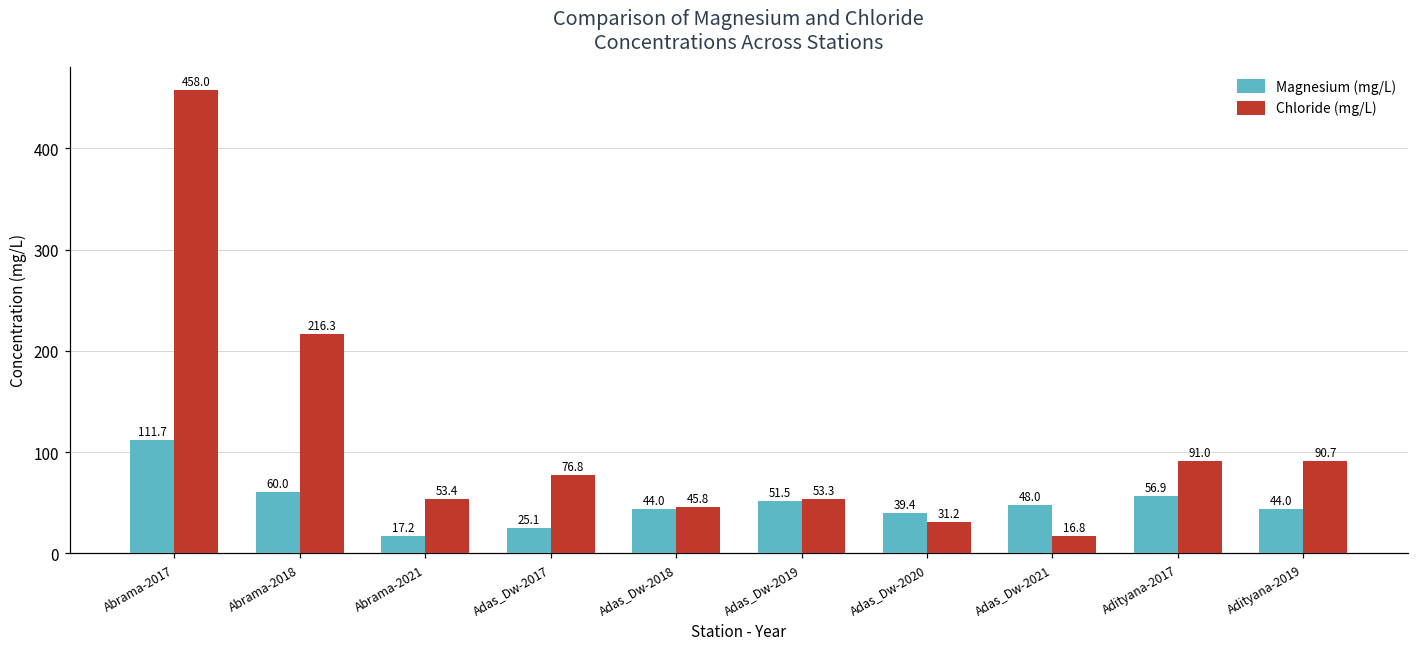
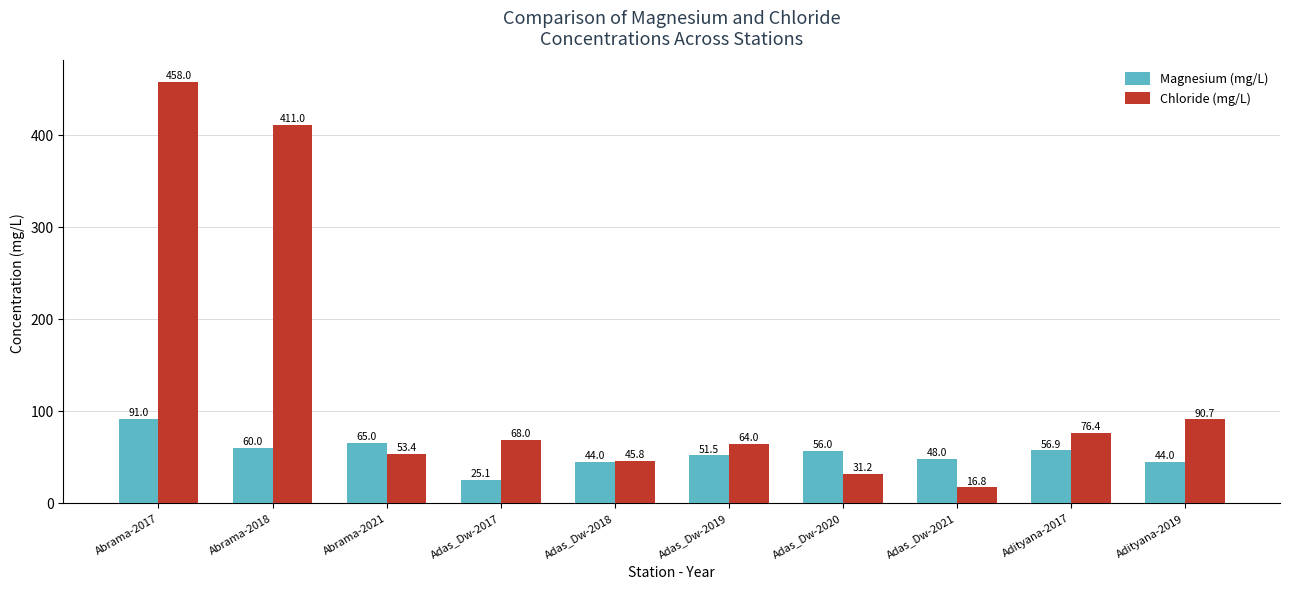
Magnesium (mg/L), Abrama-2017: 111.7 -> 91.0
Chloride (mg/L), Abrama-2018: 216.3 -> 411.0
Magnesium (mg/L), Abrama-2021: 17.2 -> 65.0
Chloride (mg/L), Adas_Dw-2017: 76.8 -> 68.0
Chloride (mg/L), Adas_Dw-2019: 53.3 -> 64.0
Magnesium (mg/L), Adas_Dw-2020: 39.4 -> 56.0
Chloride (mg/L), Adityana-2017: 91.0 -> 76.4
